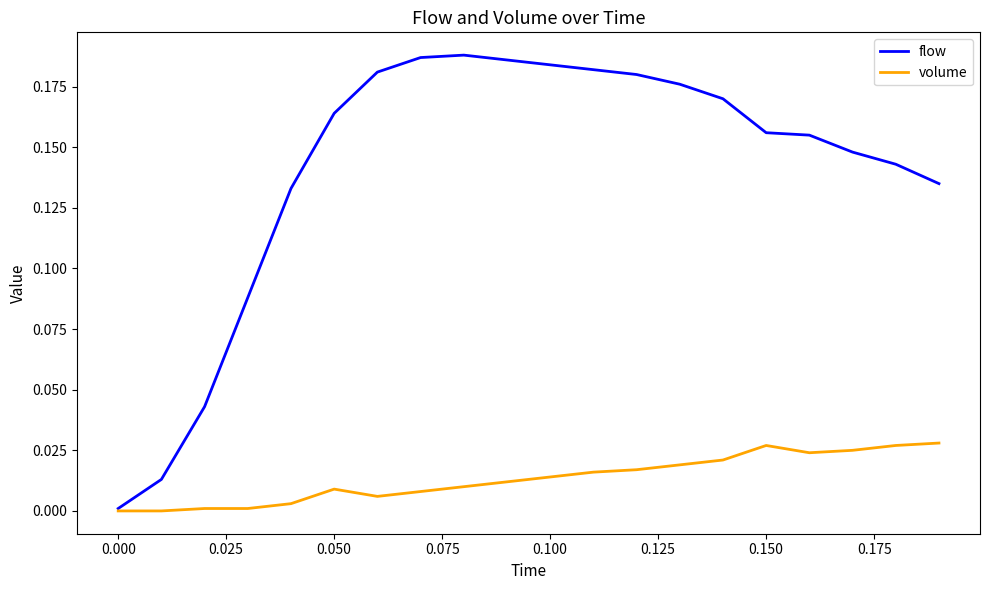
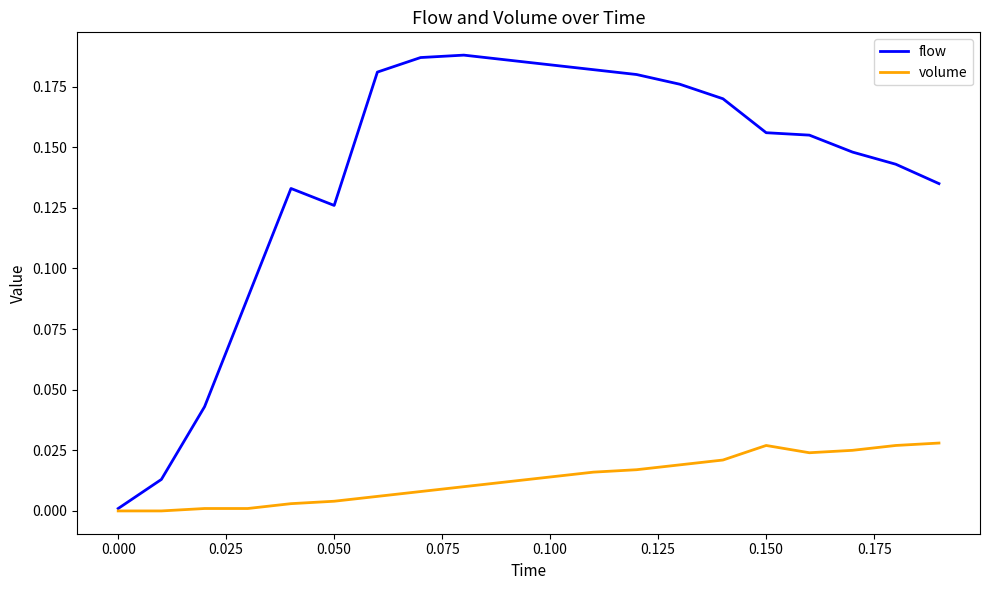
flow, 0.050: 0.164 -> 0.126
volume, 0.050: 0.009 -> 0.004
